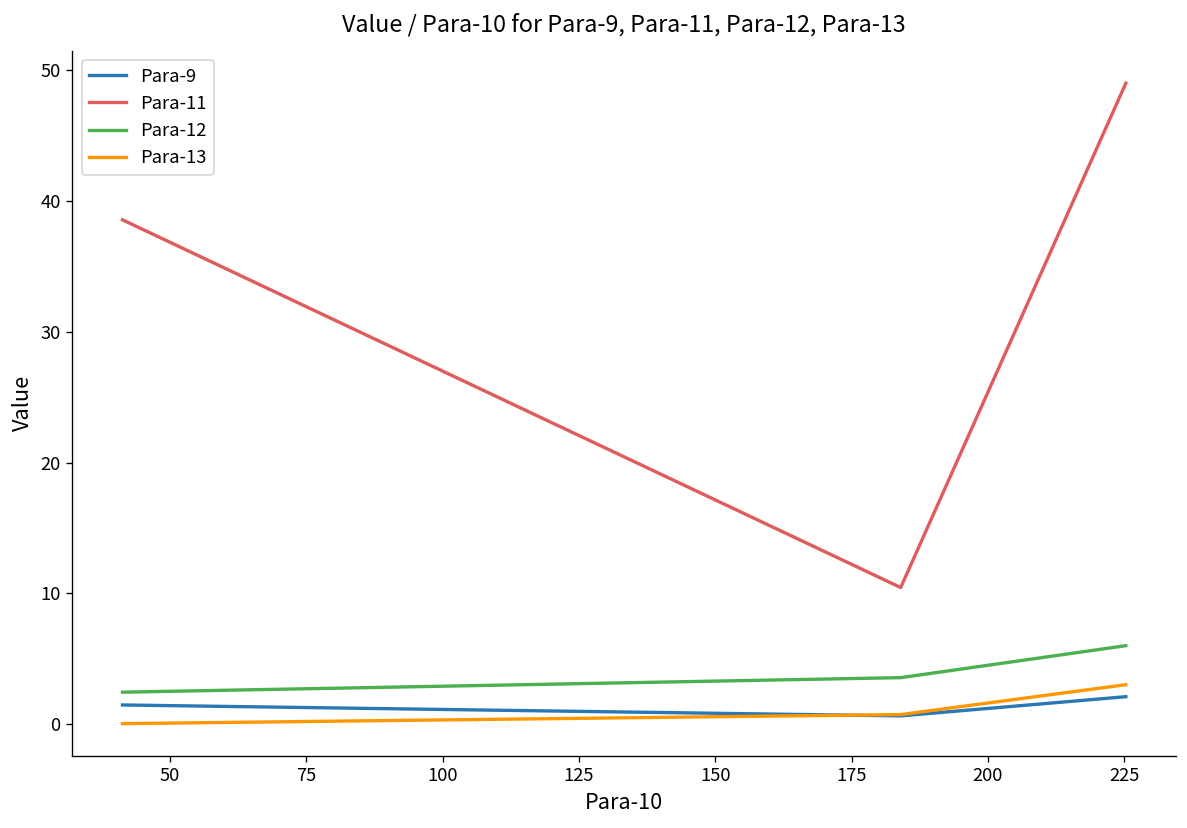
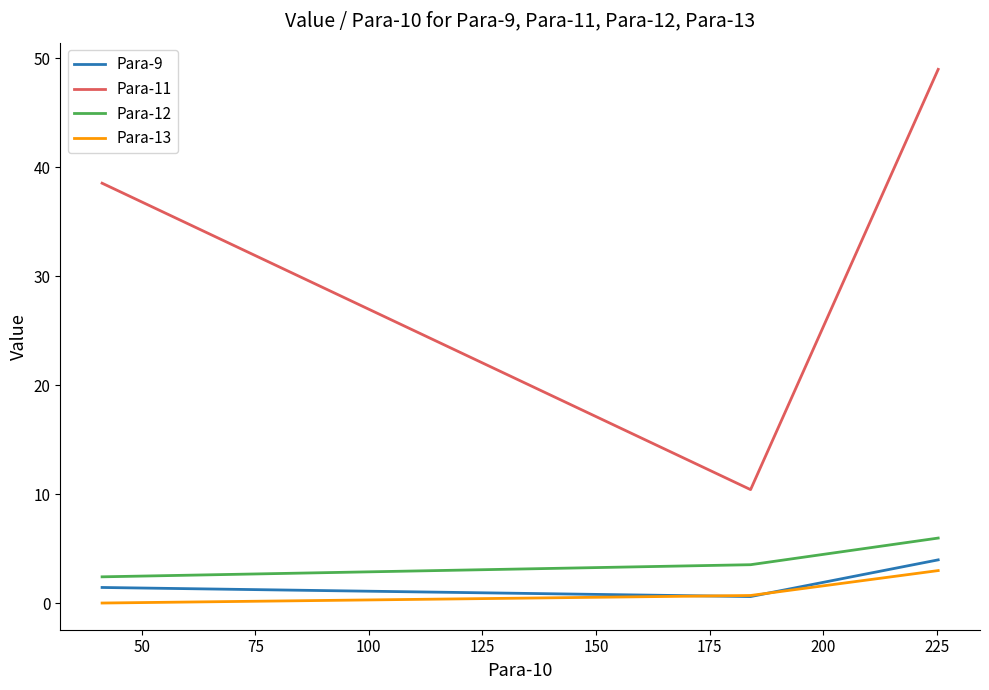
Para-9, 225: 2.1 -> 4.0
